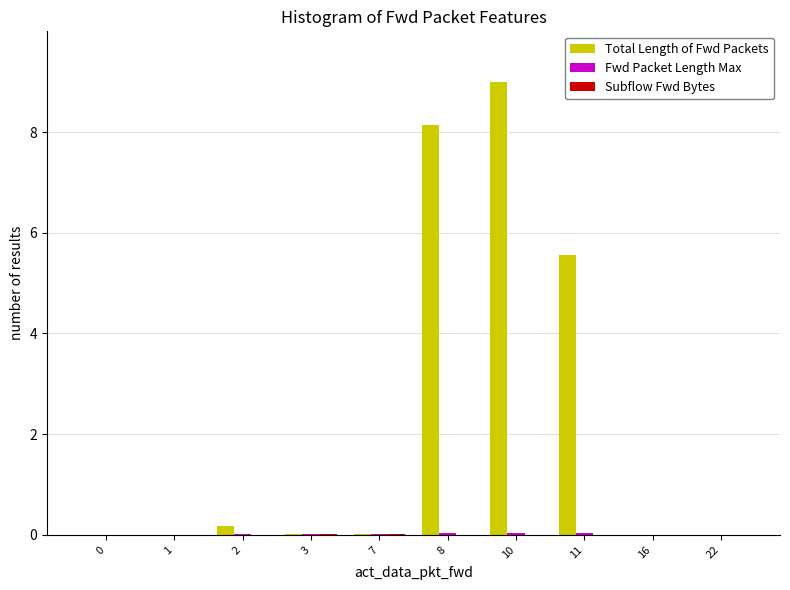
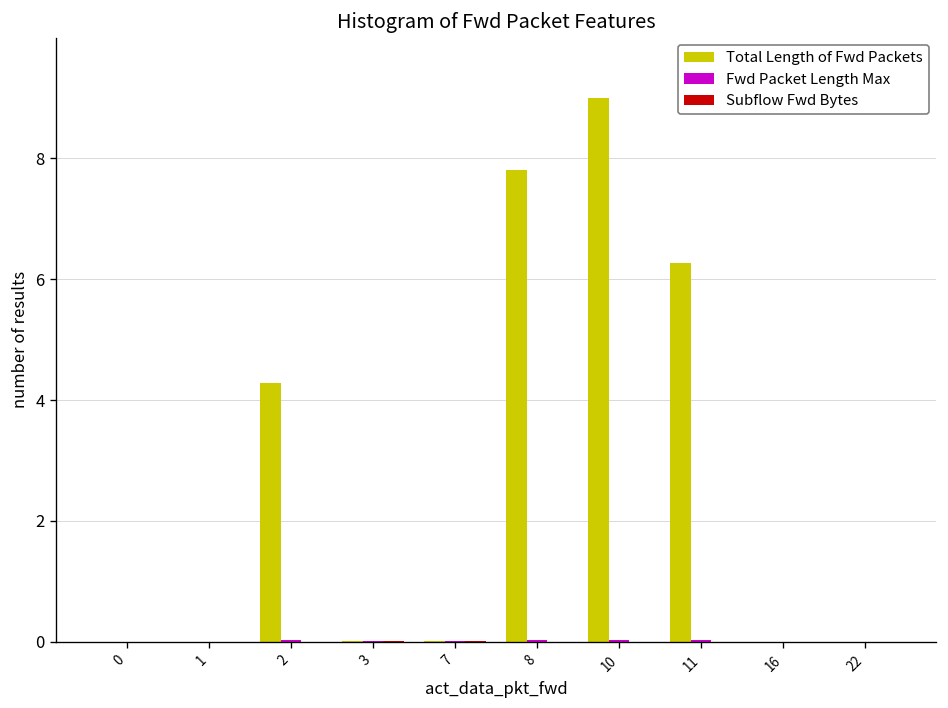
Total Length of Fwd Packets, 2: 0.2 -> 4.3
Total Length of Fwd Packets, 8: 8.1 -> 7.8
Total Length of Fwd Packets, 11: 5.6 -> 6.3
